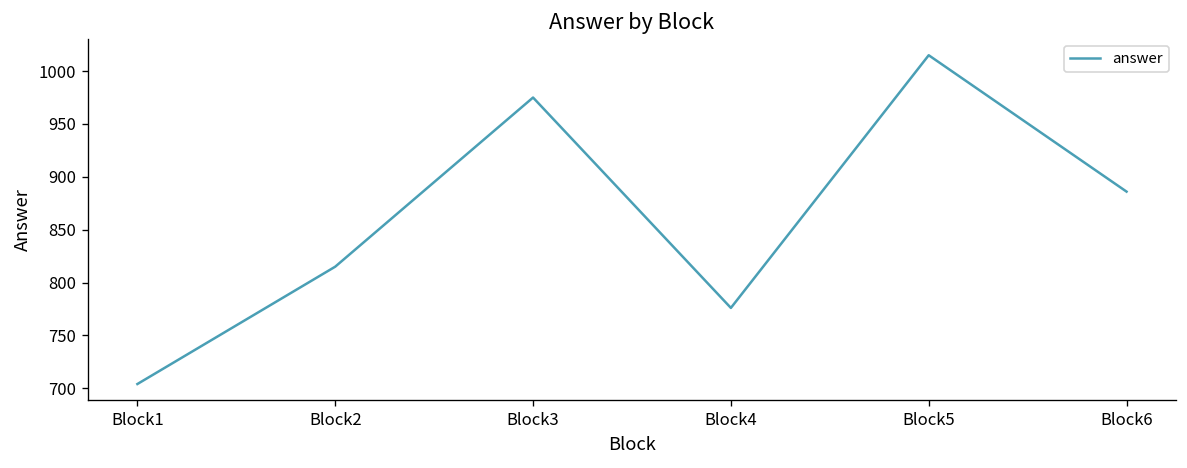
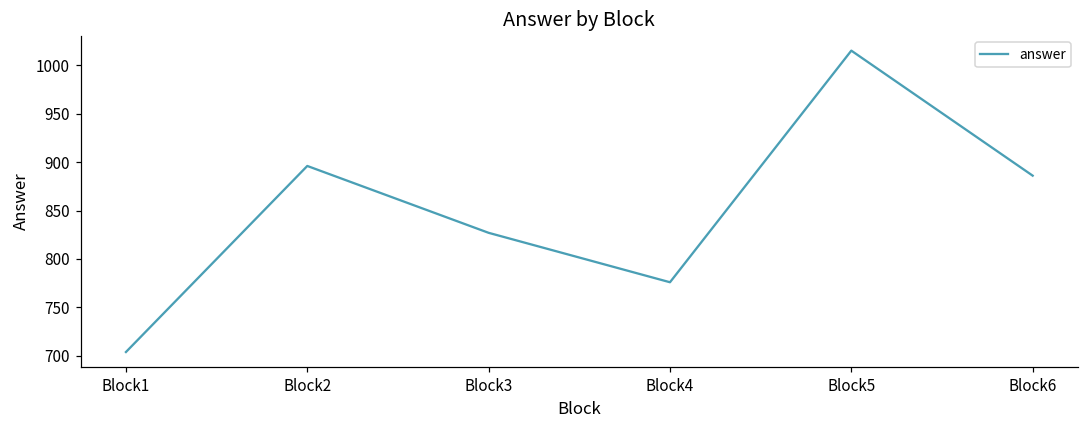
Block2: 820 -> 900
Block3: 980 -> 830
